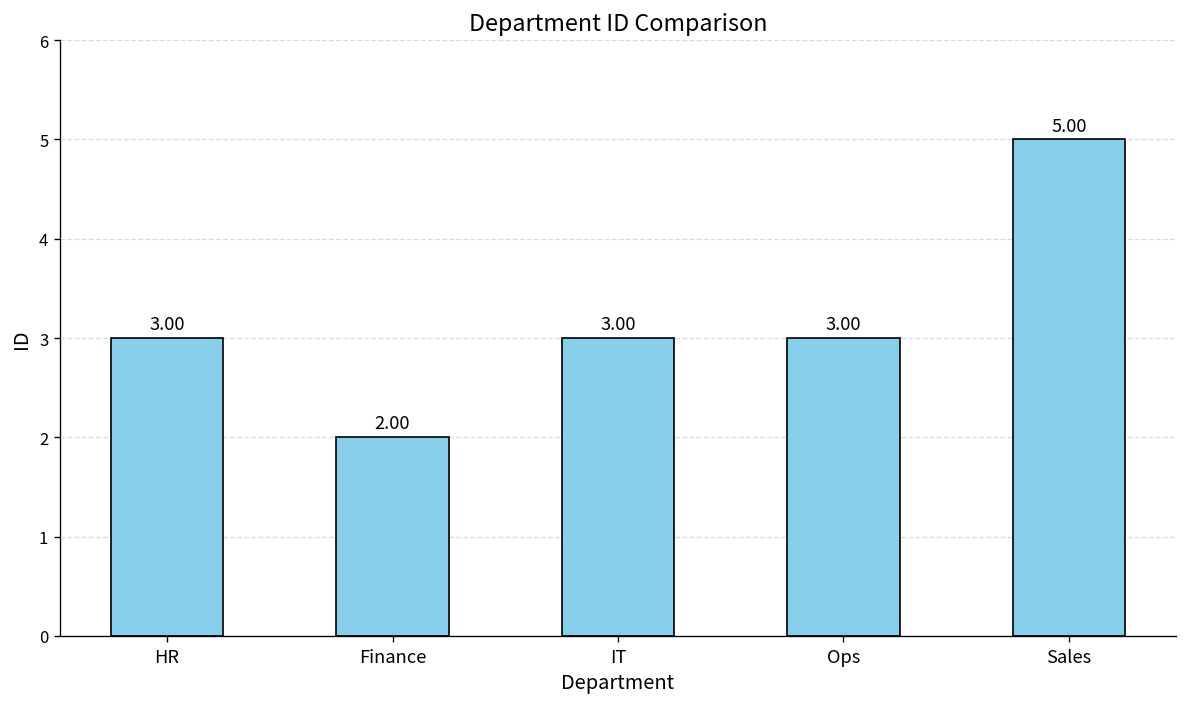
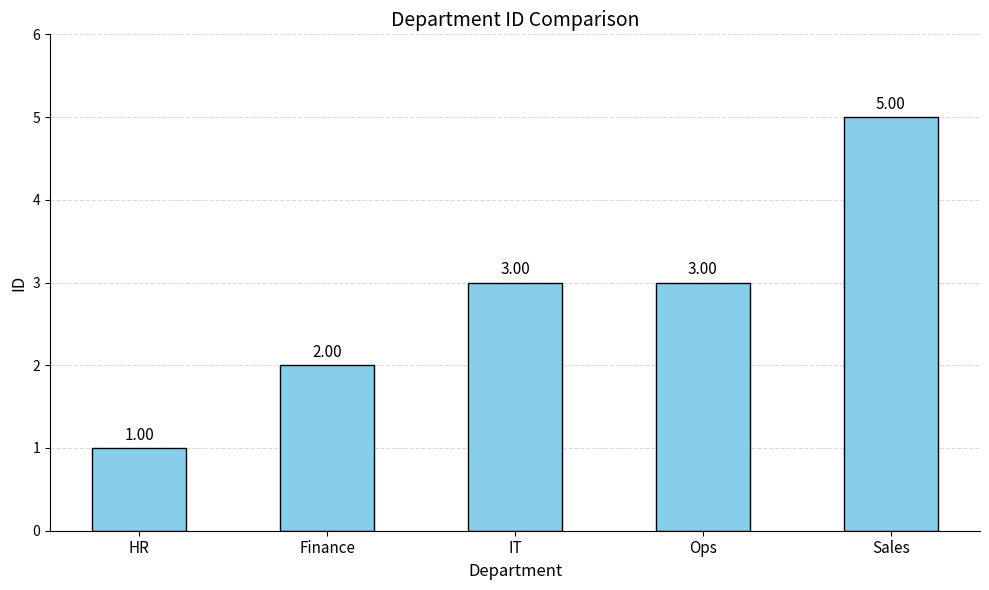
HR: 3.00 -> 1.00
